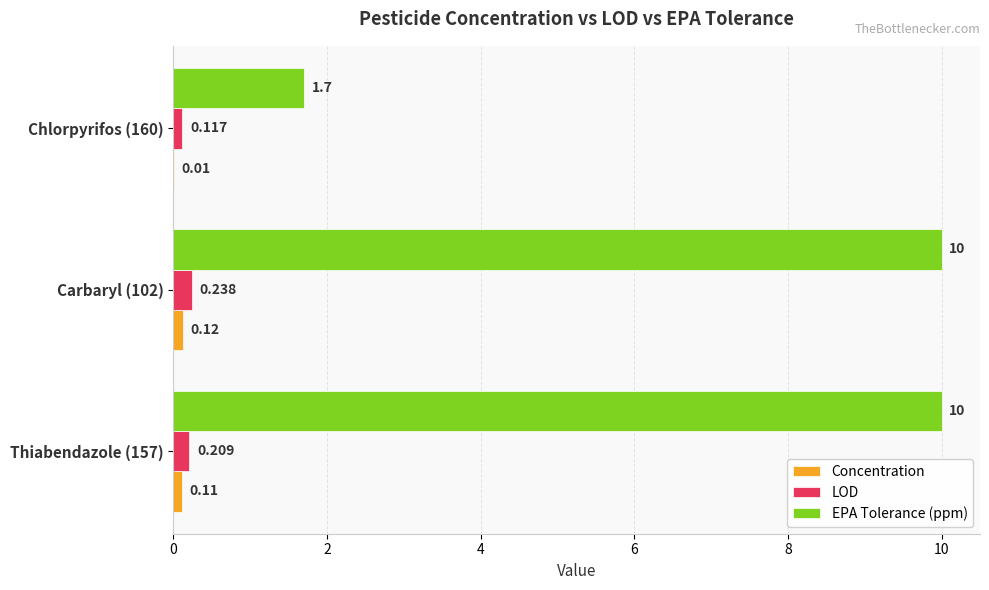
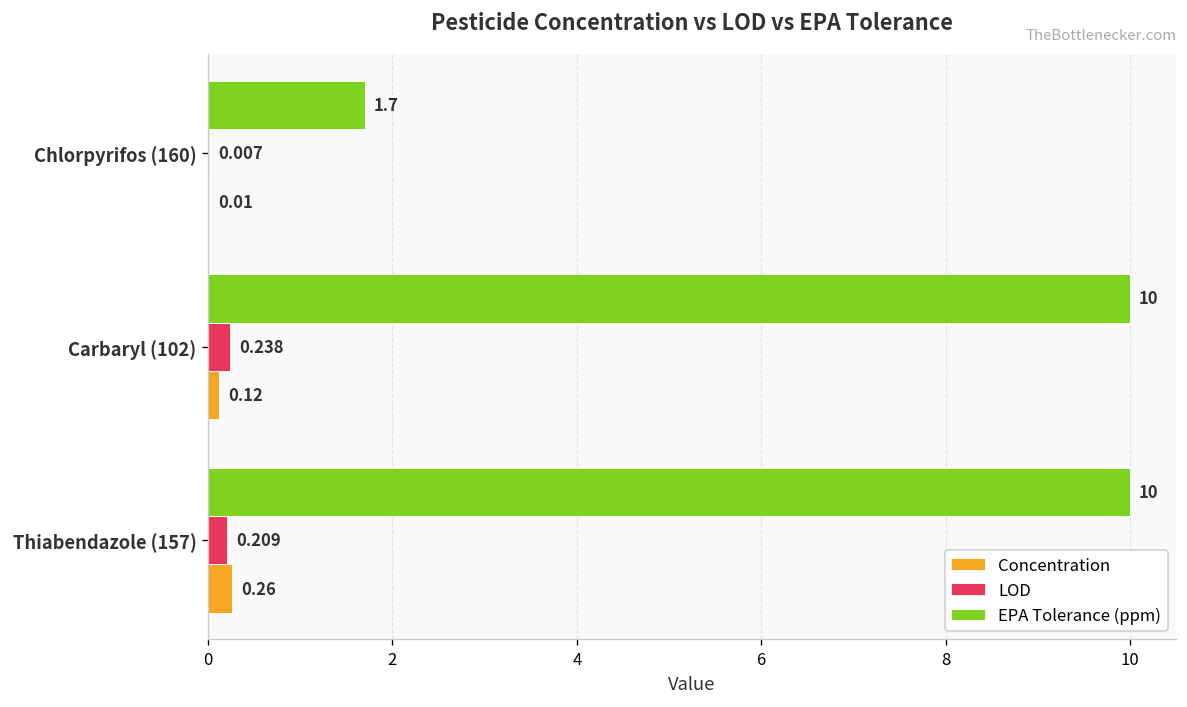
LOD, Chlorpyrifos (160): 0.117 -> 0.007
Concentration, Thiabendazole (157): 0.11 -> 0.26
